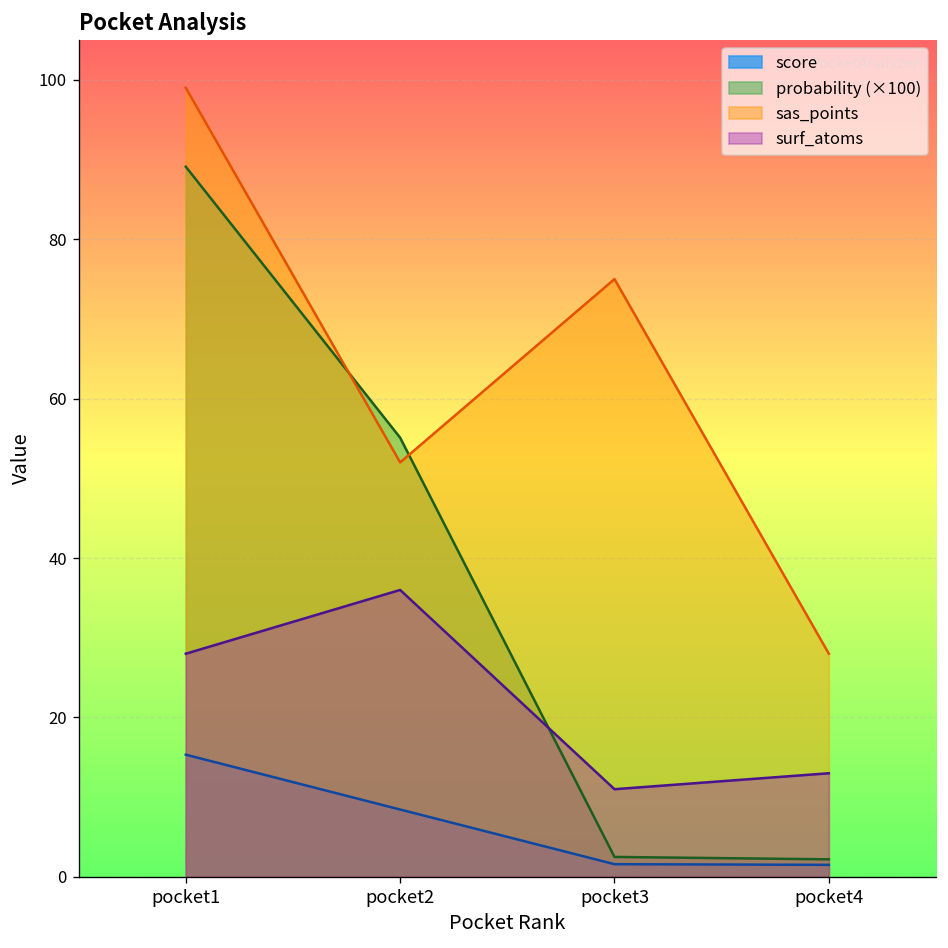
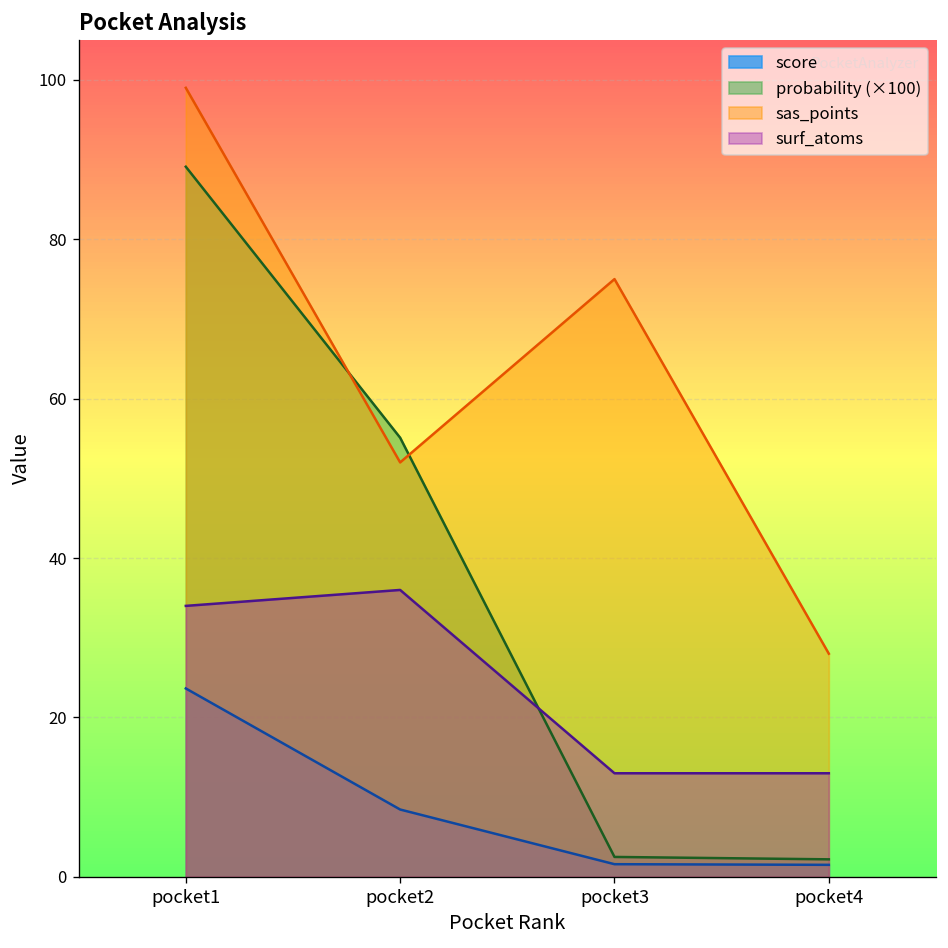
score, pocket1: 15 -> 24
surf_atoms, pocket1: 28 -> 34
surf_atoms, pocket3: 11 -> 13
